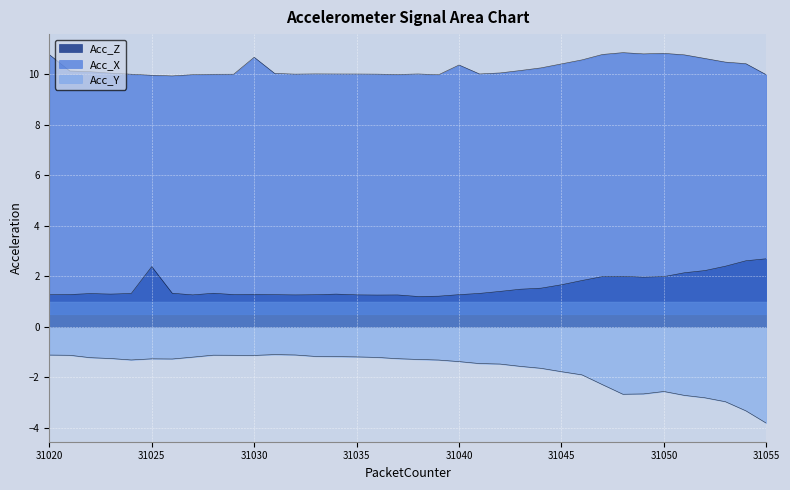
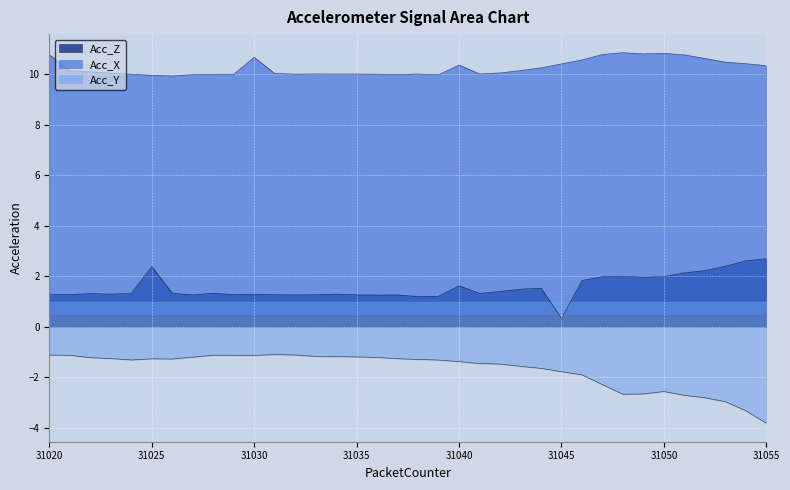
Acc_Z, 31040: 1.3 -> 1.6
Acc_Z, 31045: 1.7 -> 0.3
Acc_X, 31055: 10.0 -> 10.3
